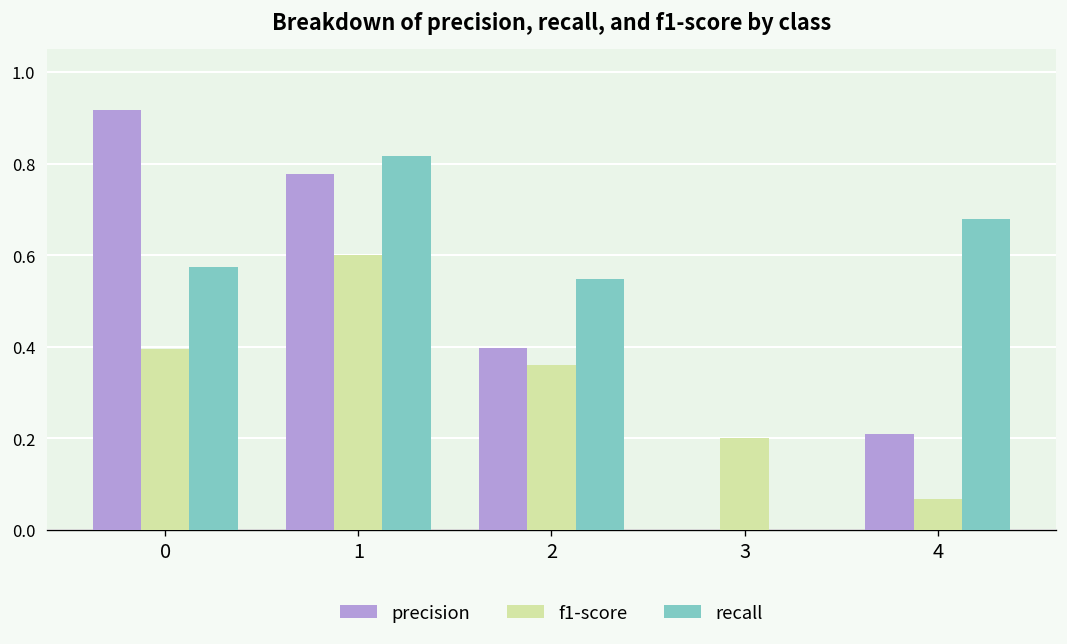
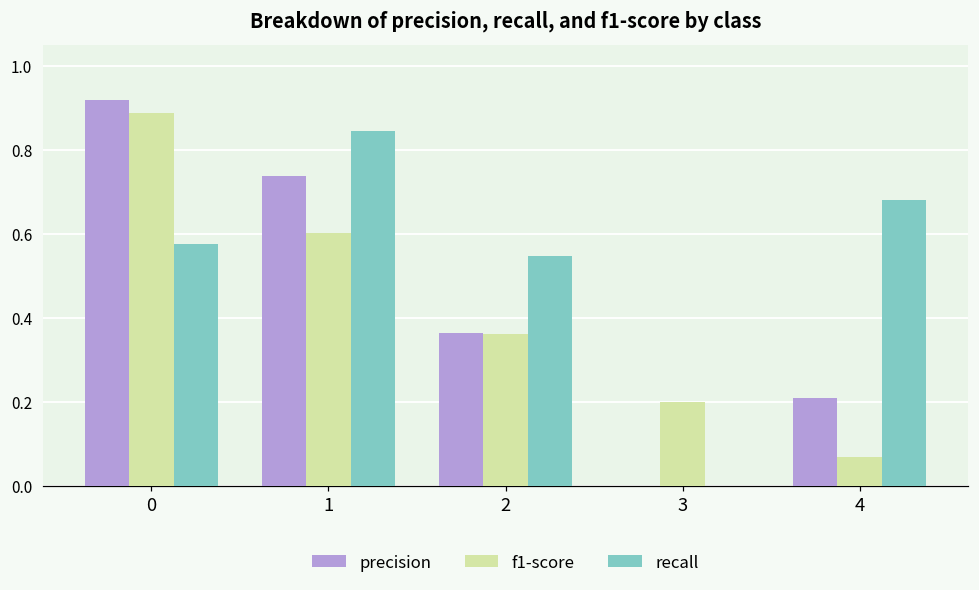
f1-score, 0: 0.40 -> 0.89
precision, 1: 0.78 -> 0.74
recall, 1: 0.82 -> 0.84
precision, 2: 0.40 -> 0.36
